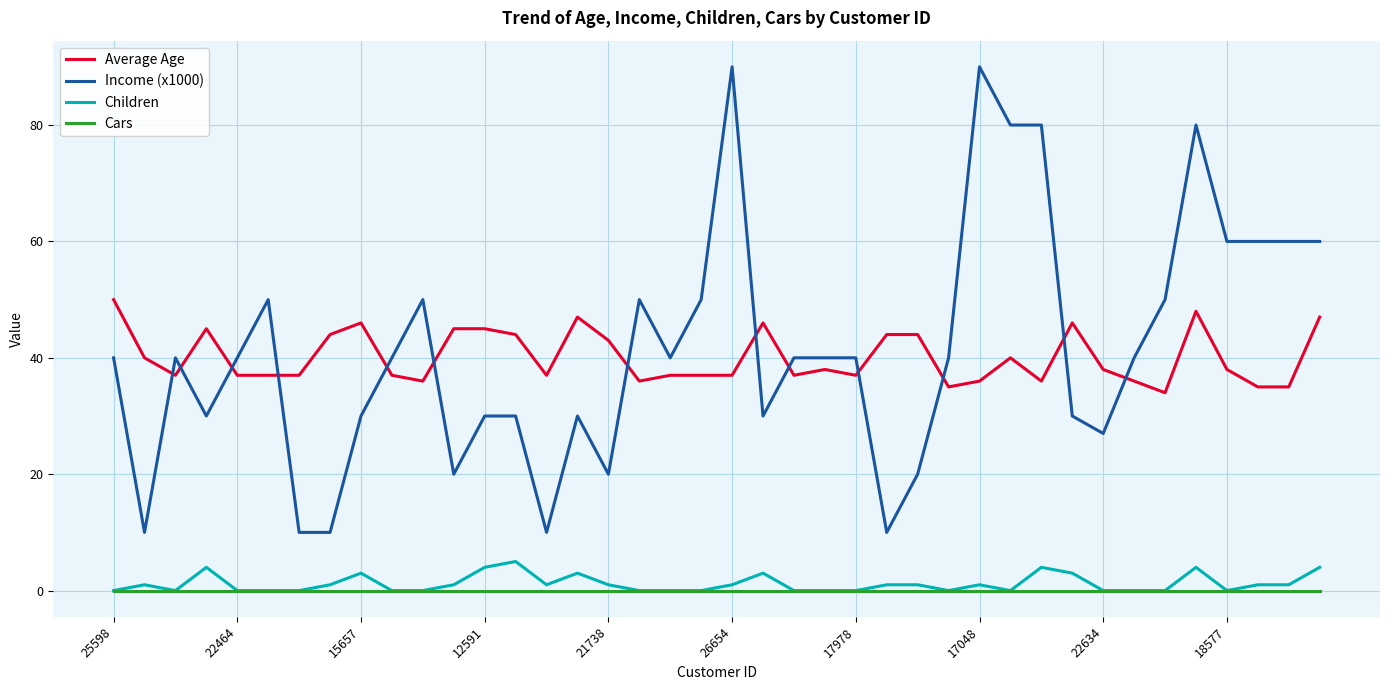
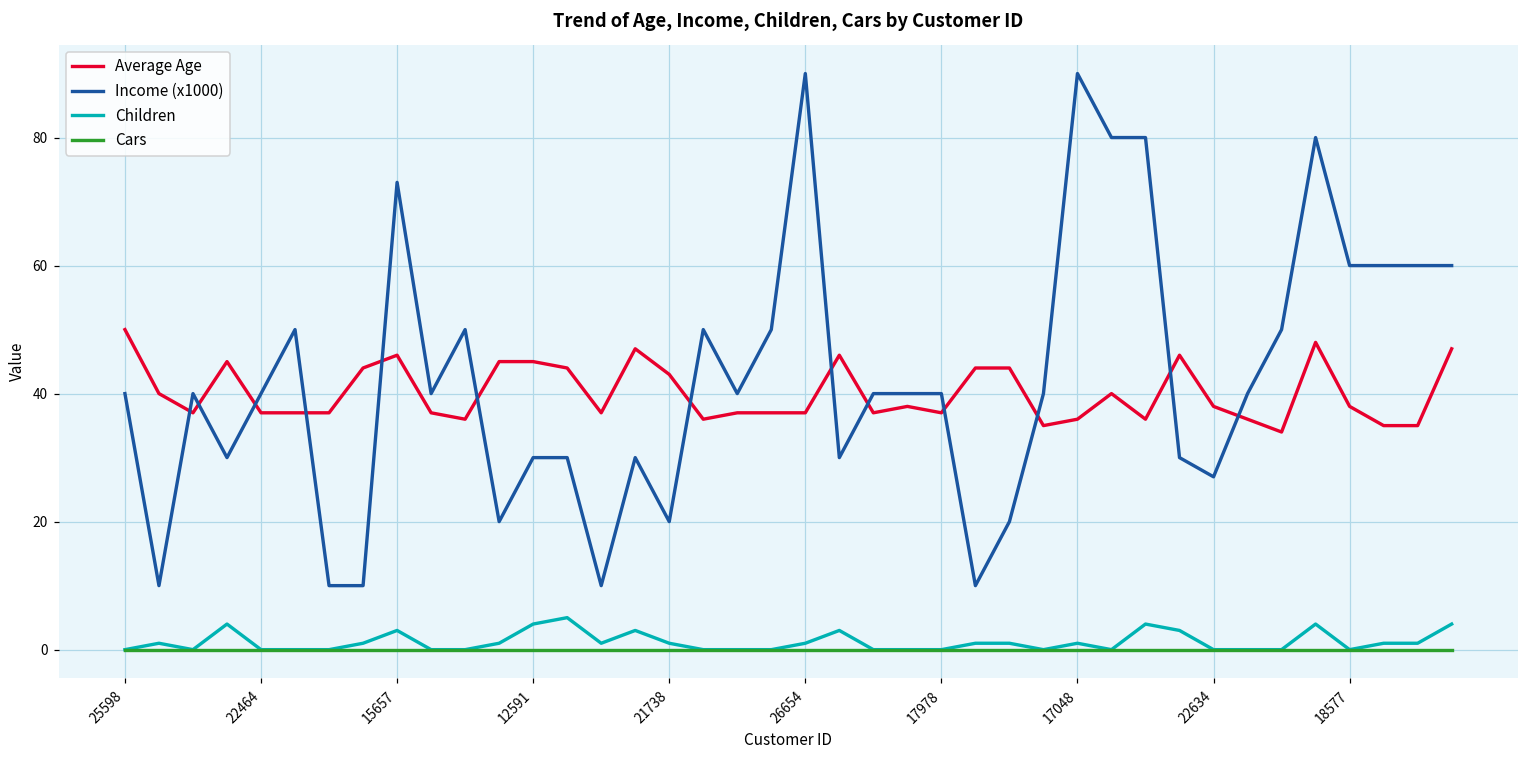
Income (x1000), 15657: 30 -> 73
